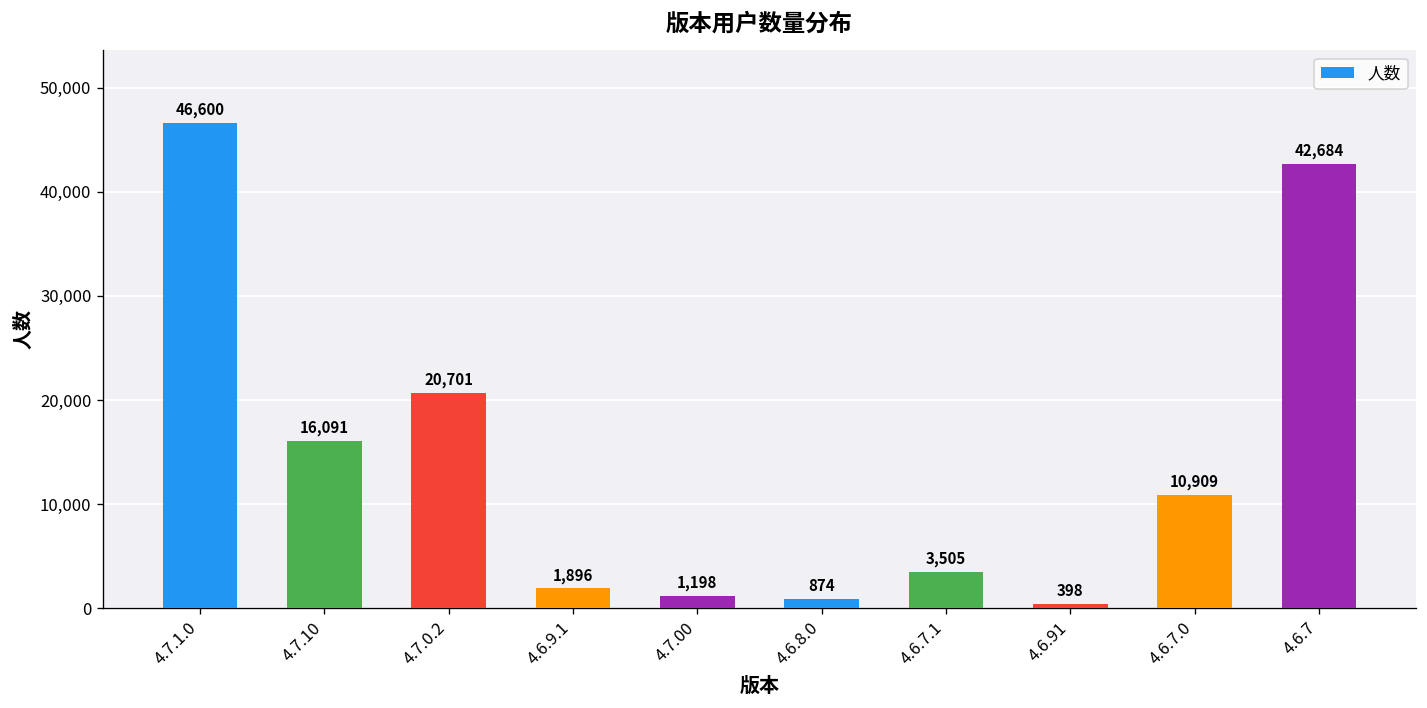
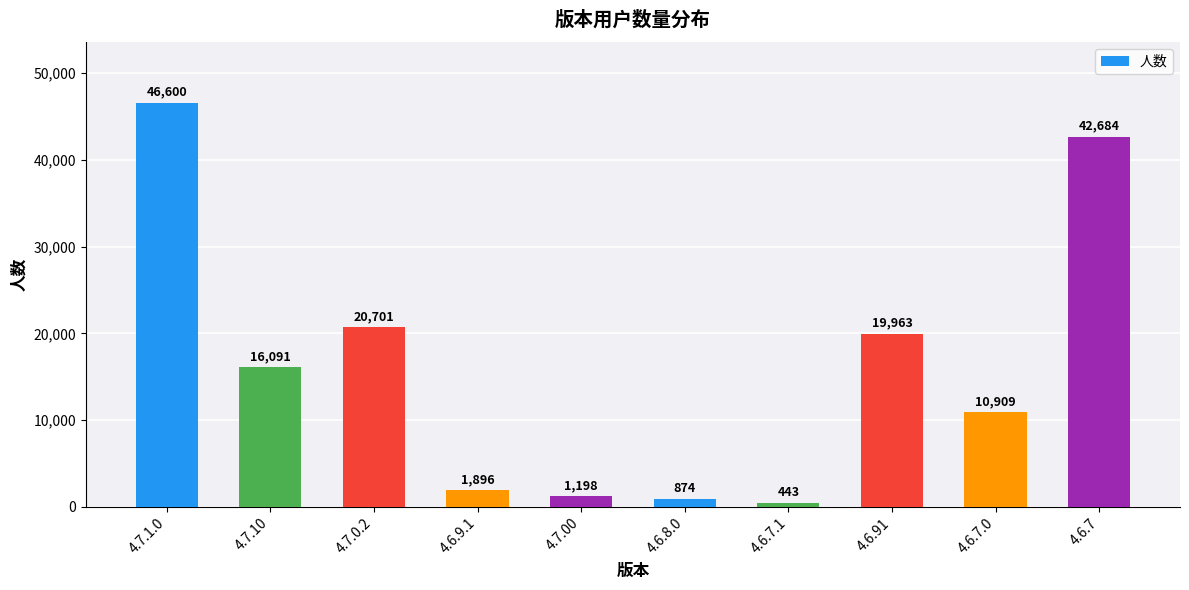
4.6.7.1: 3,505 -> 443
4.6.91: 398 -> 19,963
